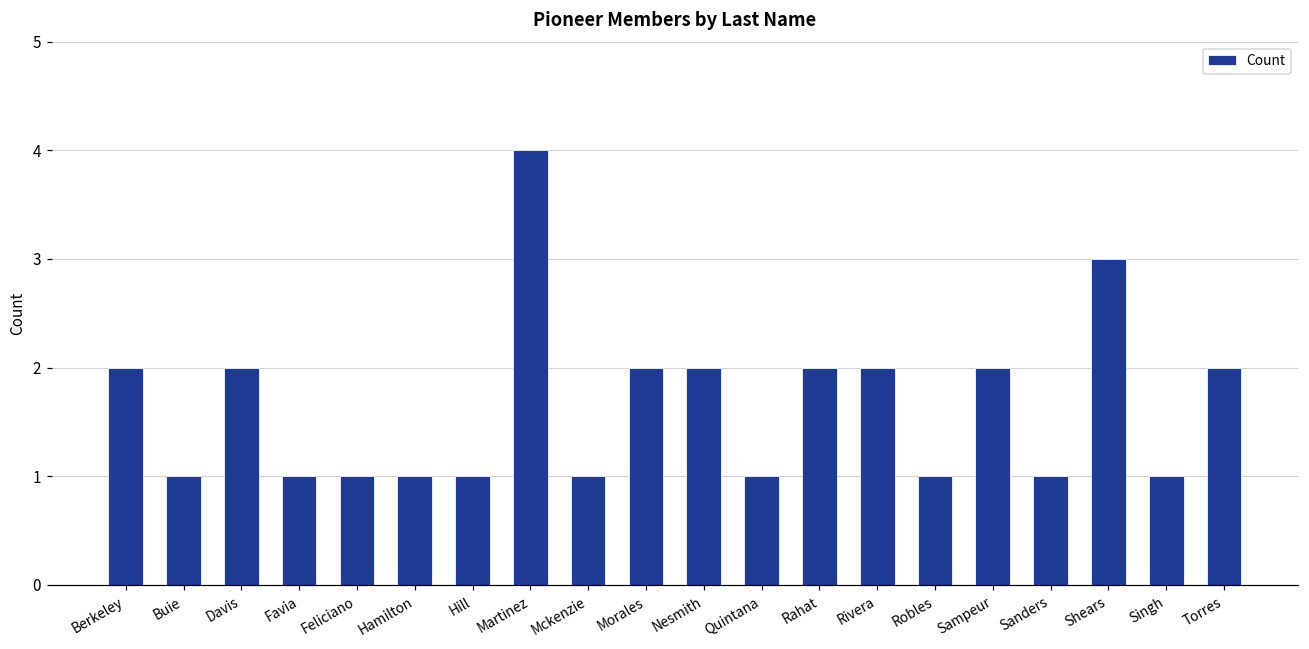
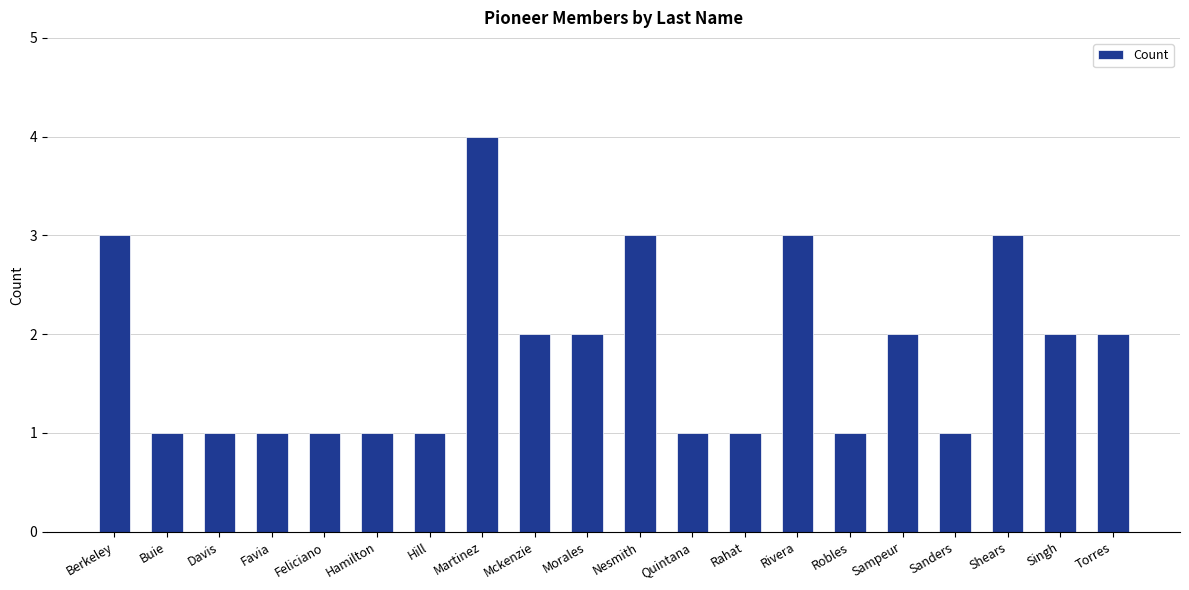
Berkeley: 2 -> 3
Davis: 2 -> 1
Mckenzie: 1 -> 2
Nesmith: 2 -> 3
Rahat: 2 -> 1
Rivera: 2 -> 3
Singh: 1 -> 2
